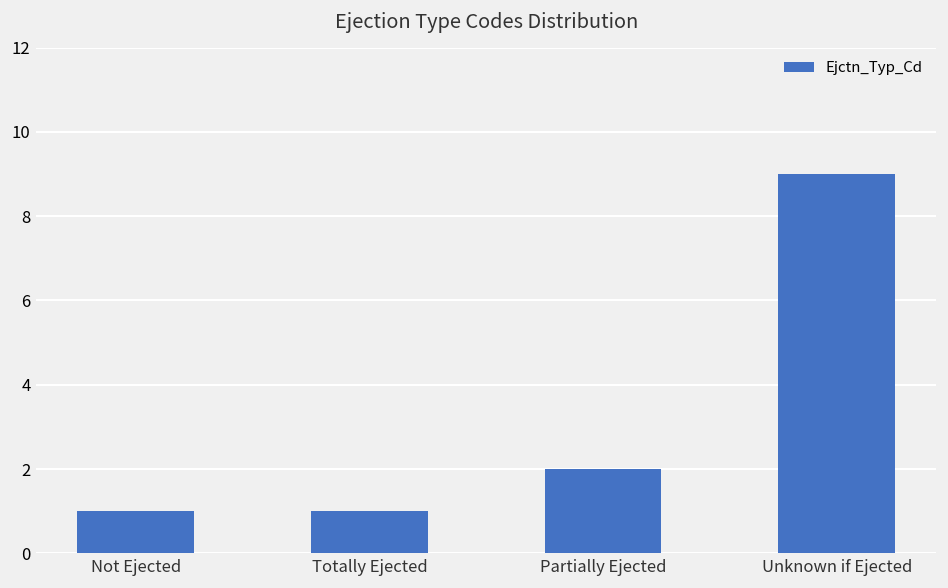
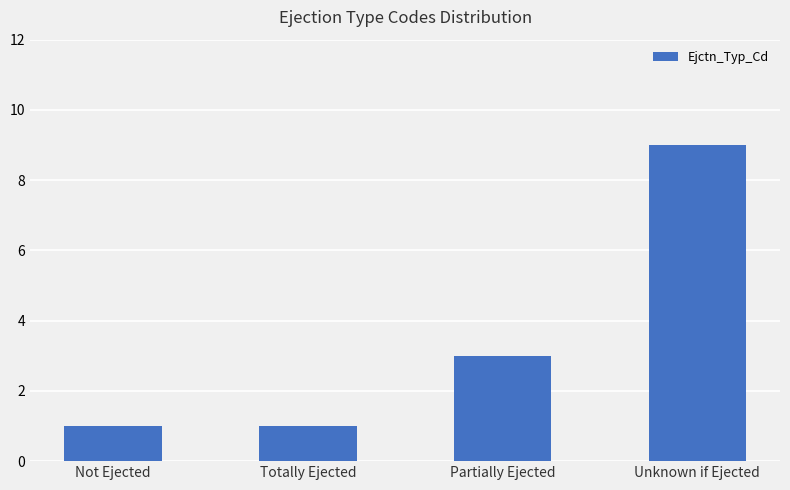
Partially Ejected: 2 -> 3
